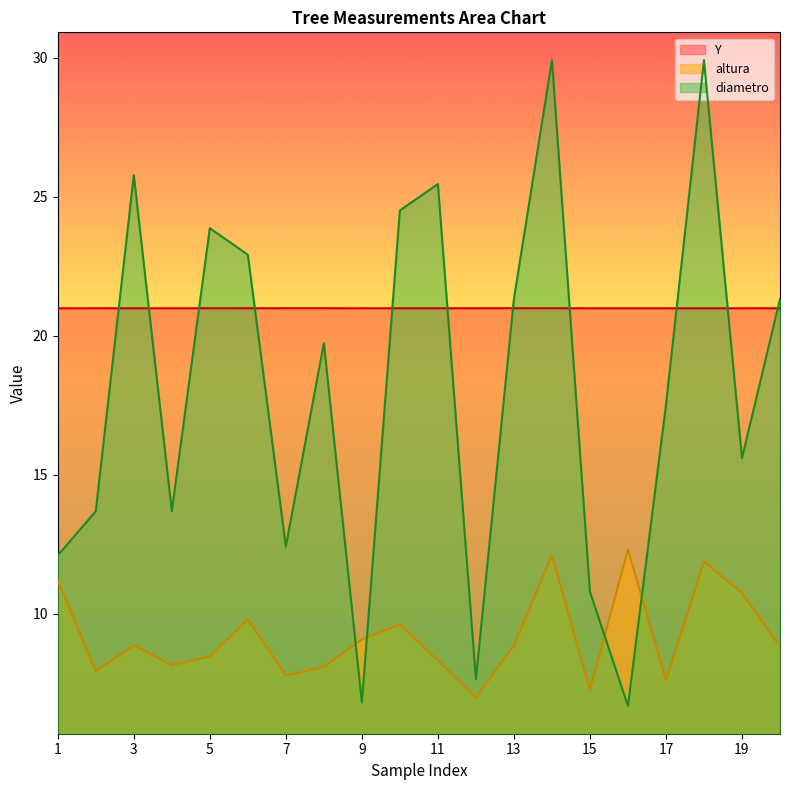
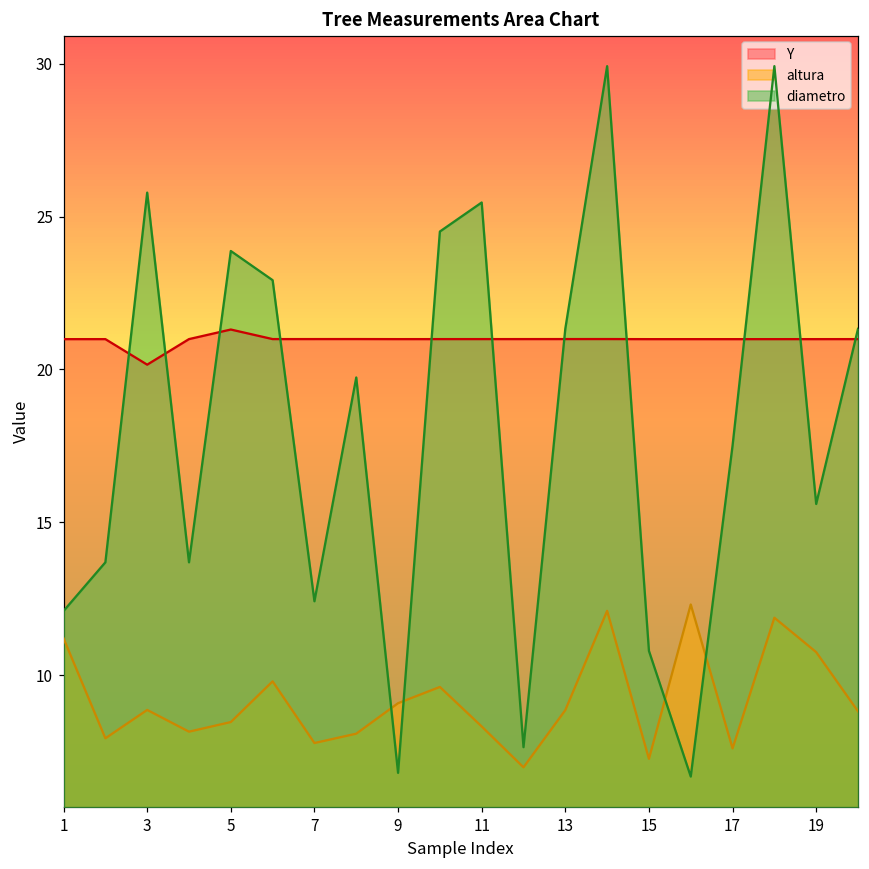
Y, 3: 21.0 -> 20.2
Y, 5: 21.0 -> 21.3
